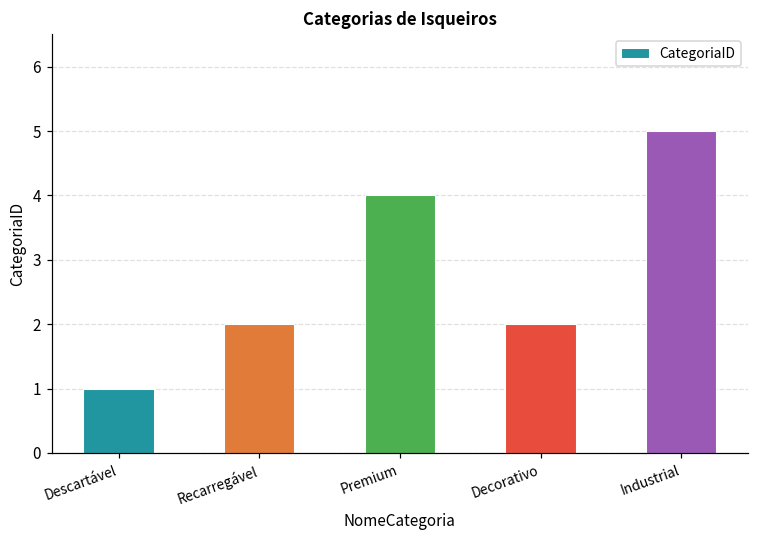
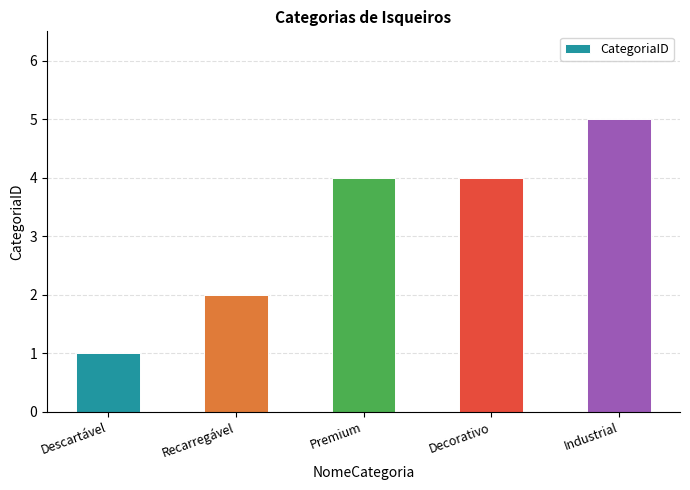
Decorativo: 2 -> 4
